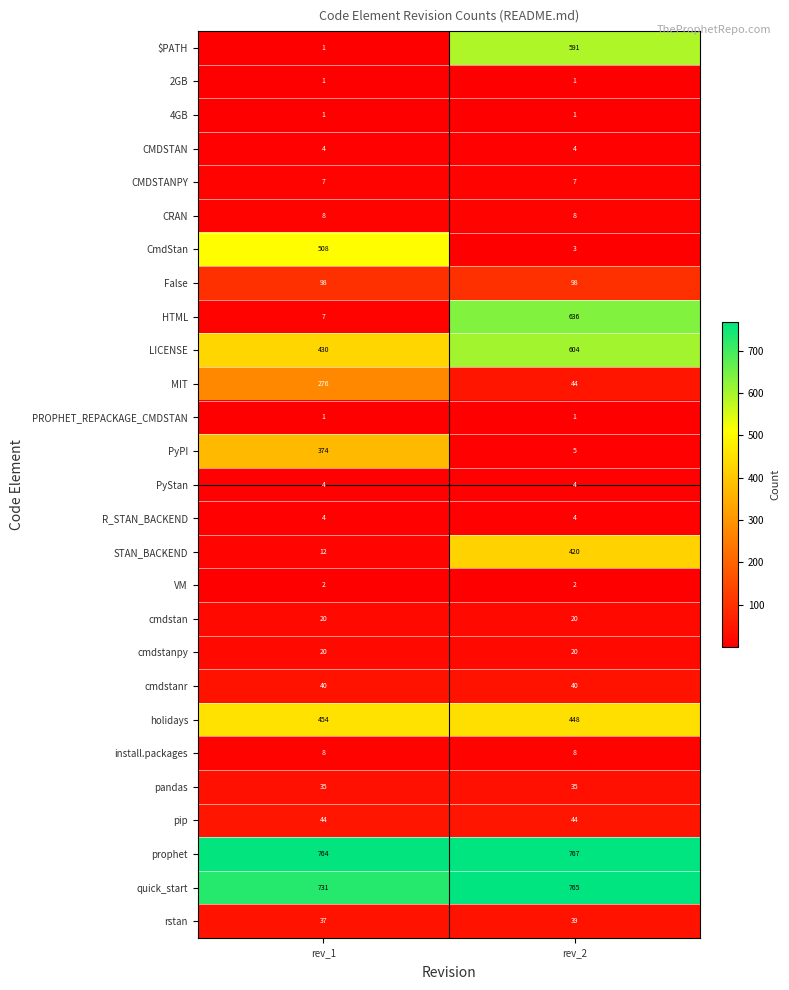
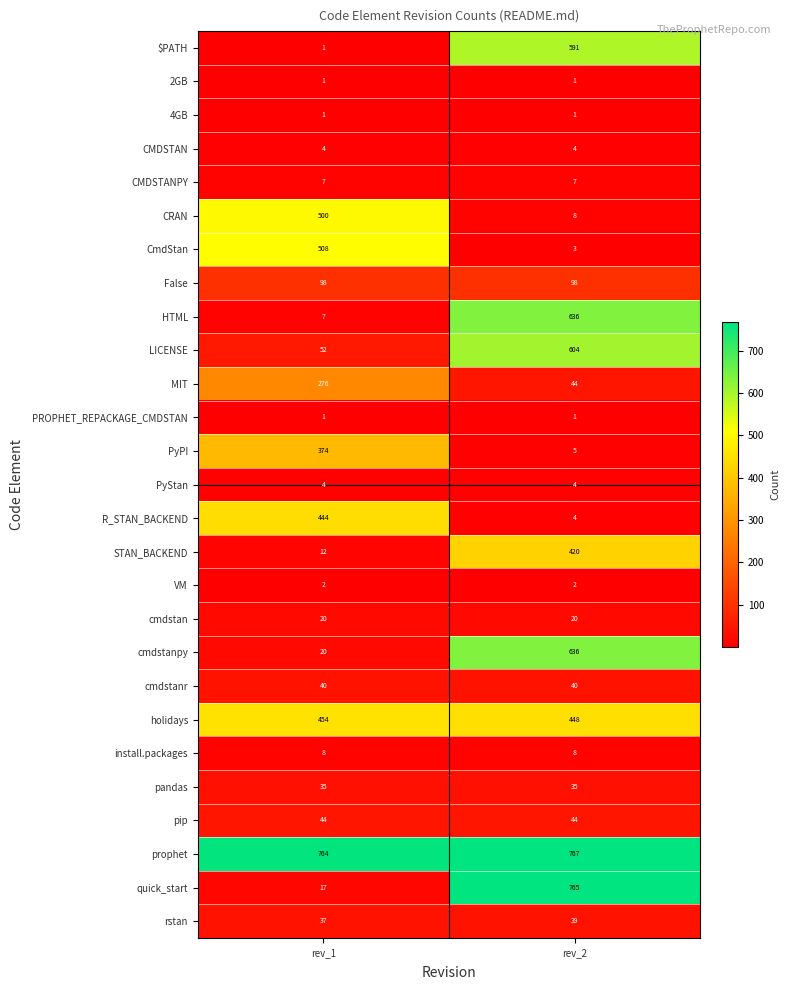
CRAN, rev_1: 8 -> 500
LICENSE, rev_1: 430 -> 52
R_STAN_BACKEND, rev_1: 4 -> 444
cmdstanpy, rev_2: 20 -> 636
quick_start, rev_1: 731 -> 17
